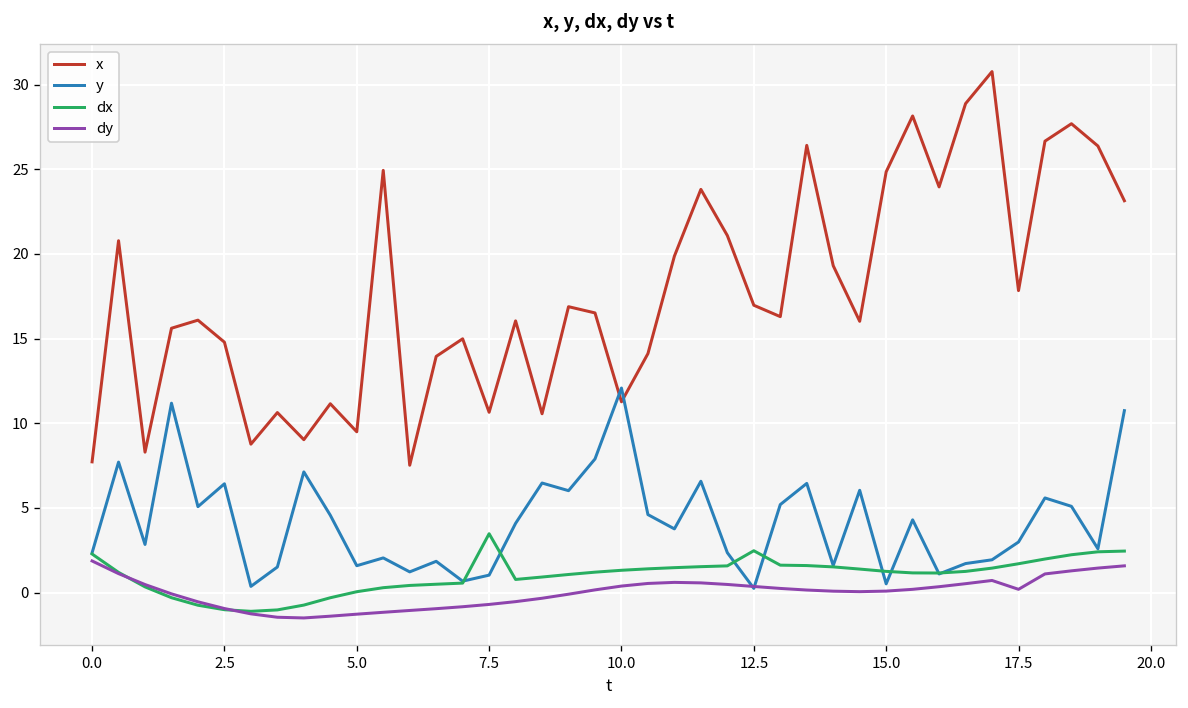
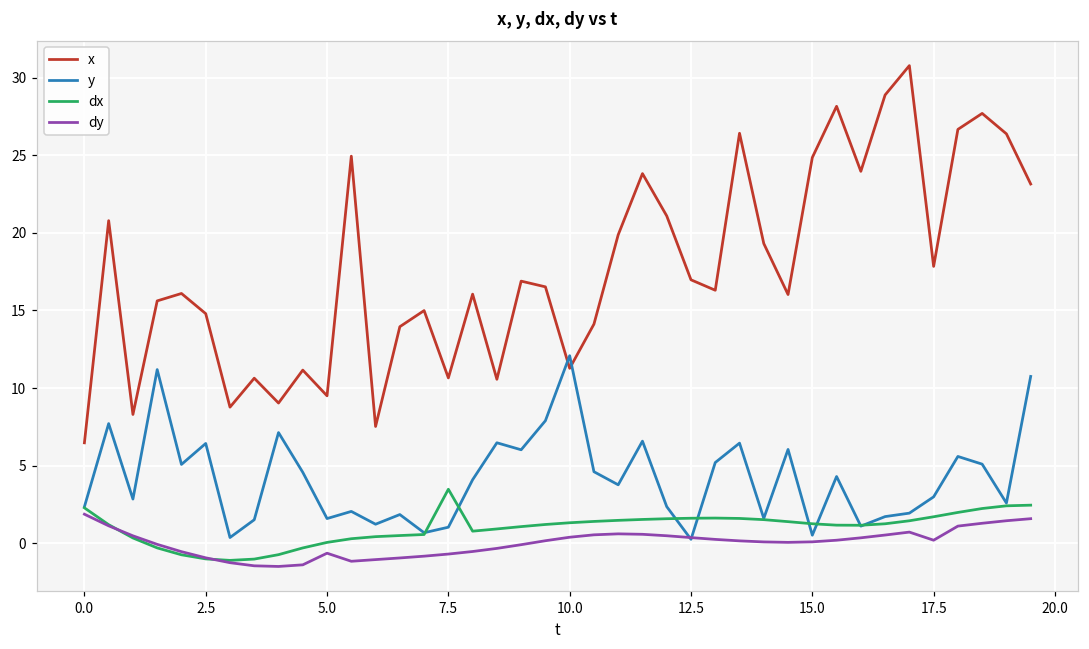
x, 0.0: 7.7 -> 6.5
dy, 5.0: -1.3 -> -0.6
dx, 12.5: 2.5 -> 1.6
